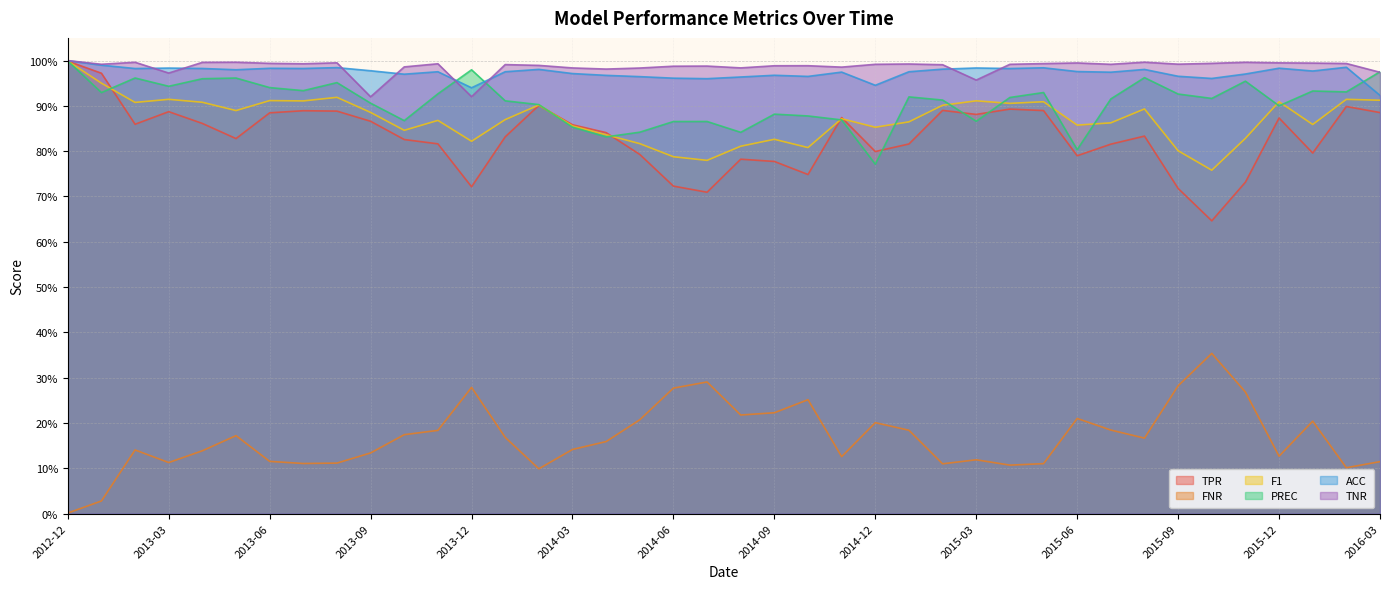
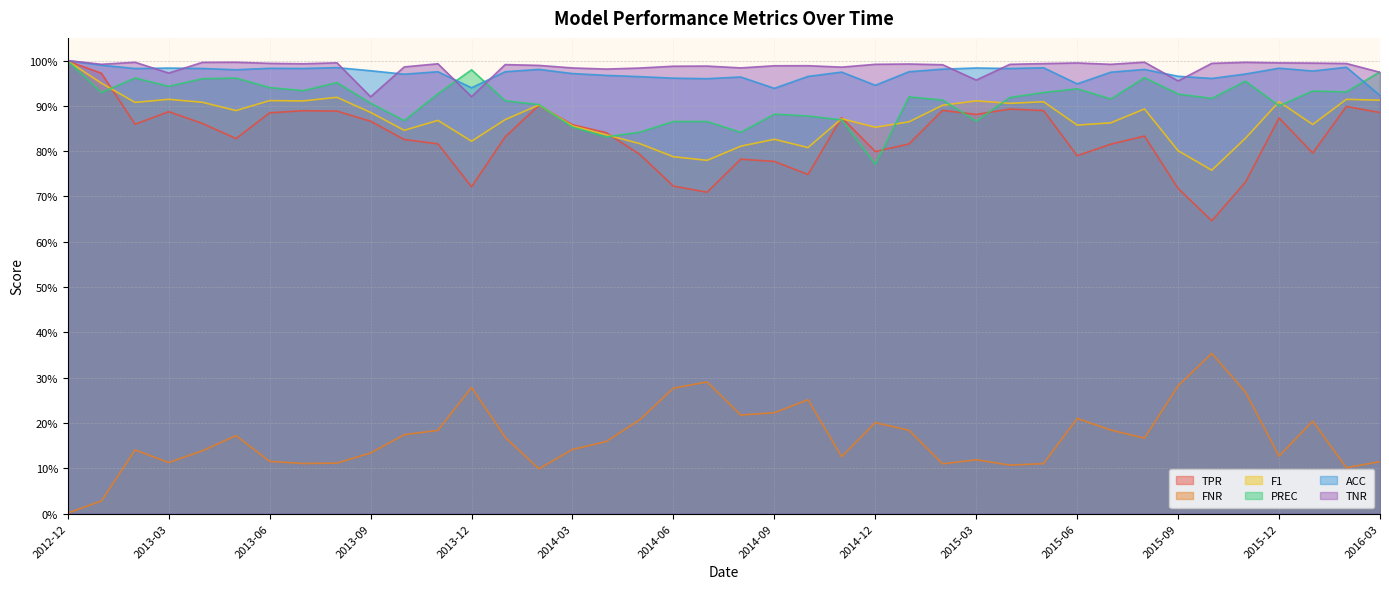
ACC, 2014-09: 97% -> 94%
PREC, 2015-06: 80% -> 94%
ACC, 2015-06: 98% -> 95%
TNR, 2015-09: 99% -> 96%
